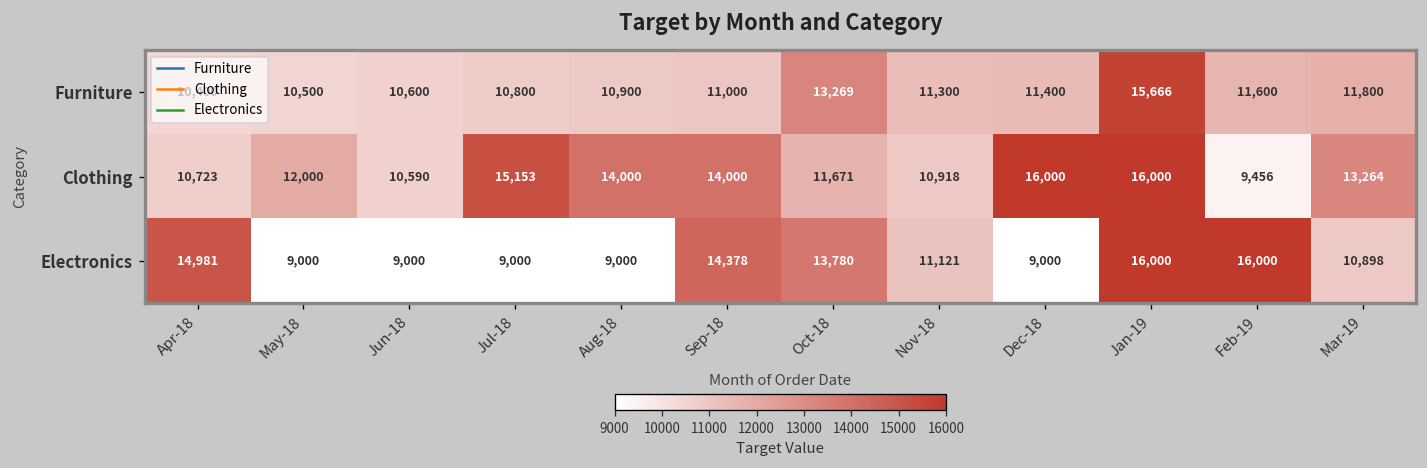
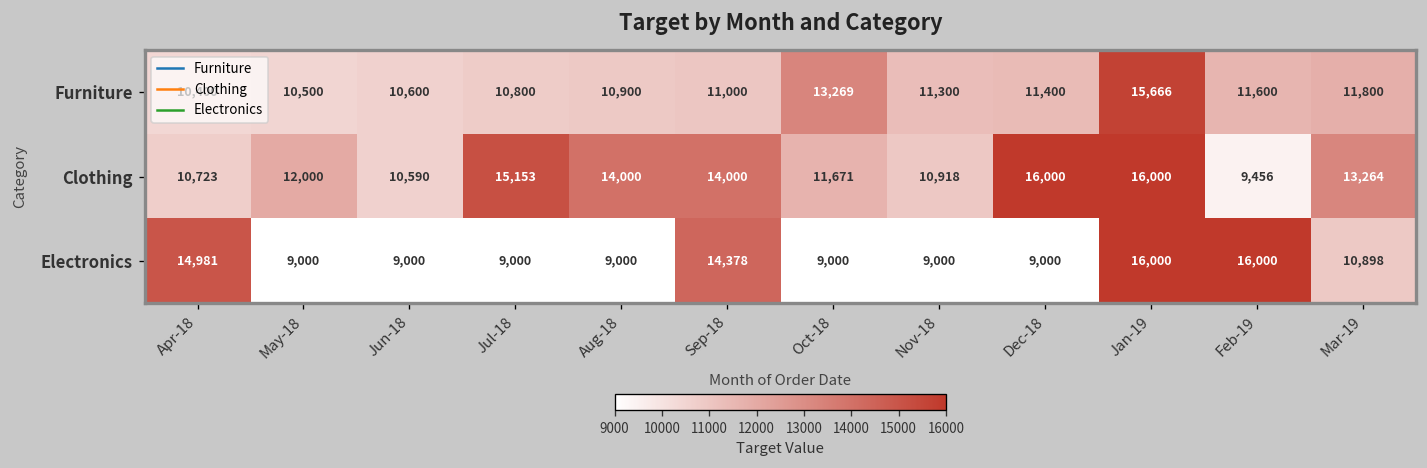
Electronics, Oct-18: 13,780 -> 9,000
Electronics, Nov-18: 11,121 -> 9,000
